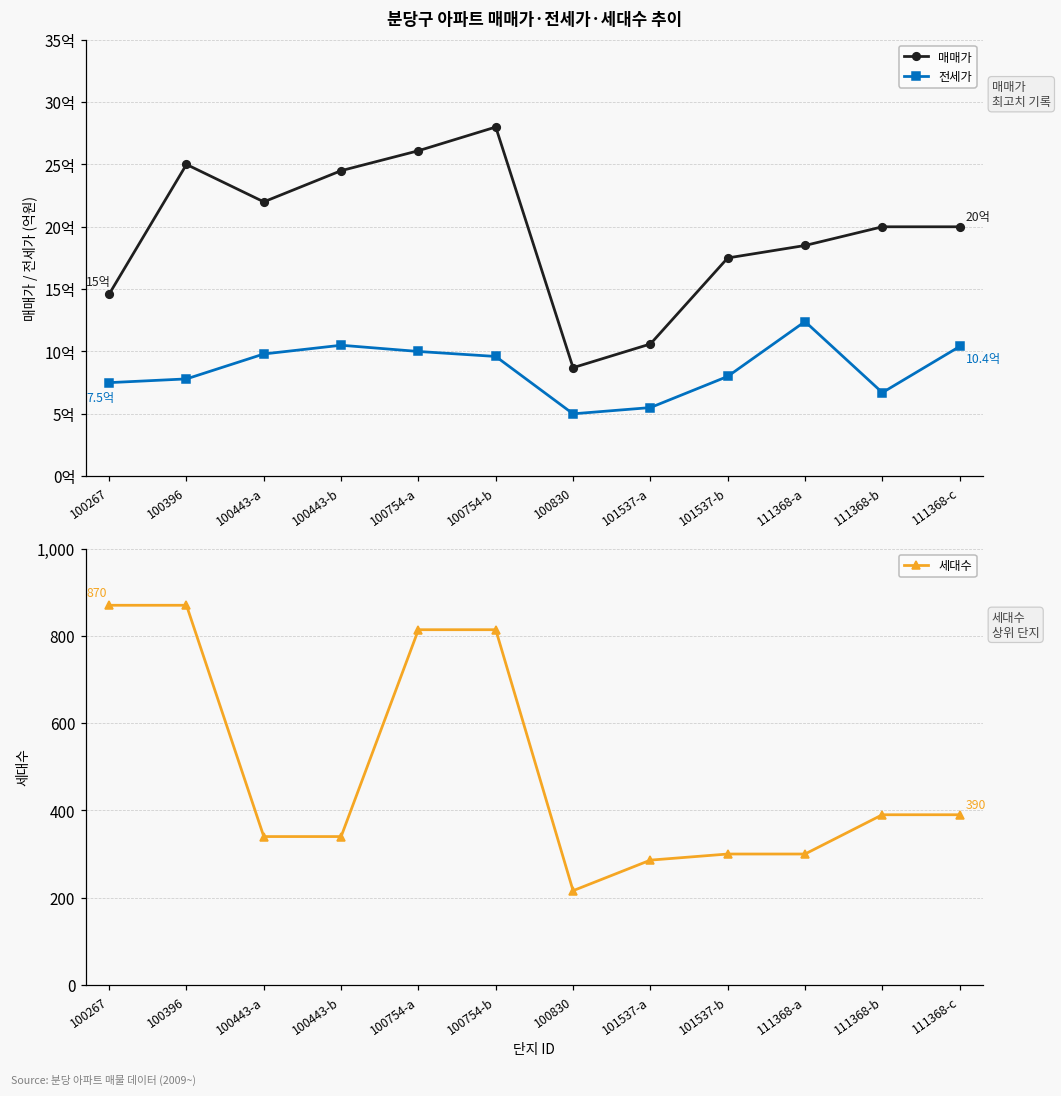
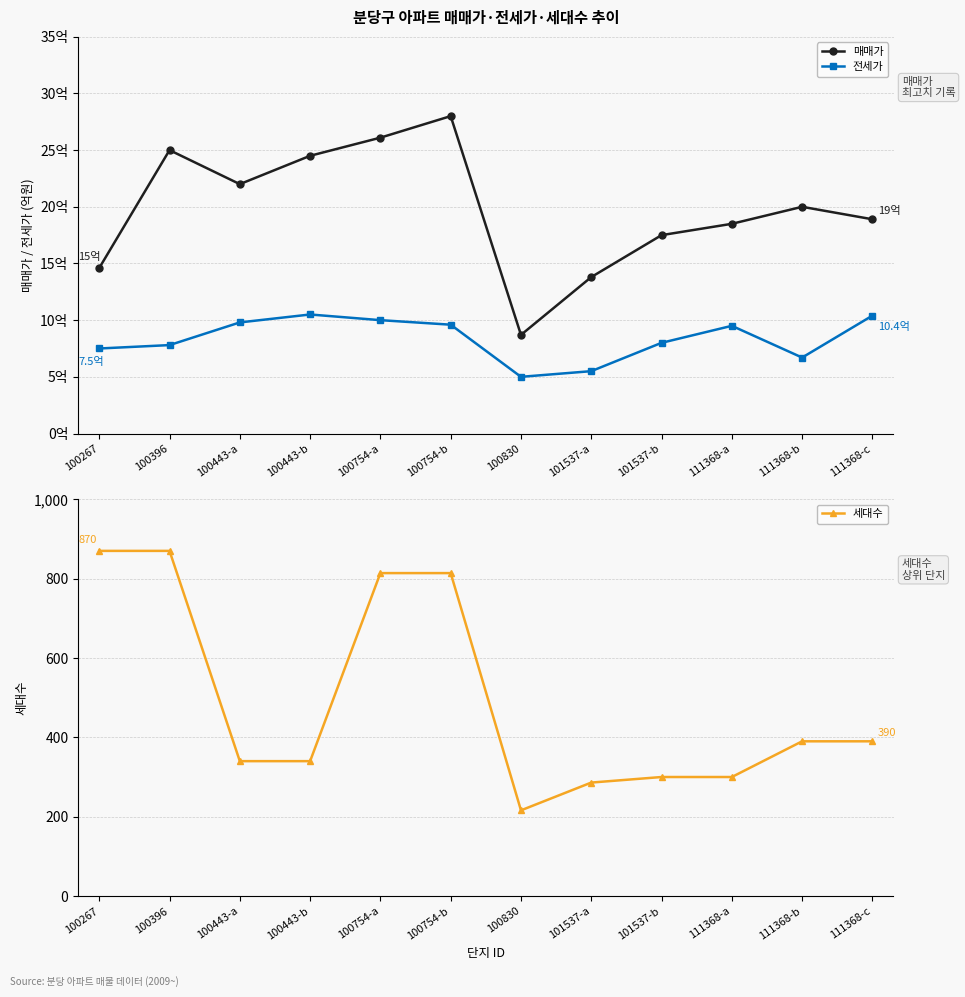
분당구 아파트 매매가·전세가·세대수 추이, 매매가, 101537-a: 10.6억 -> 13.8억
분당구 아파트 매매가·전세가·세대수 추이, 전세가, 111368-a: 12.4억 -> 9.5억
분당구 아파트 매매가·전세가·세대수 추이, 매매가, 111368-c: 20억 -> 19억
